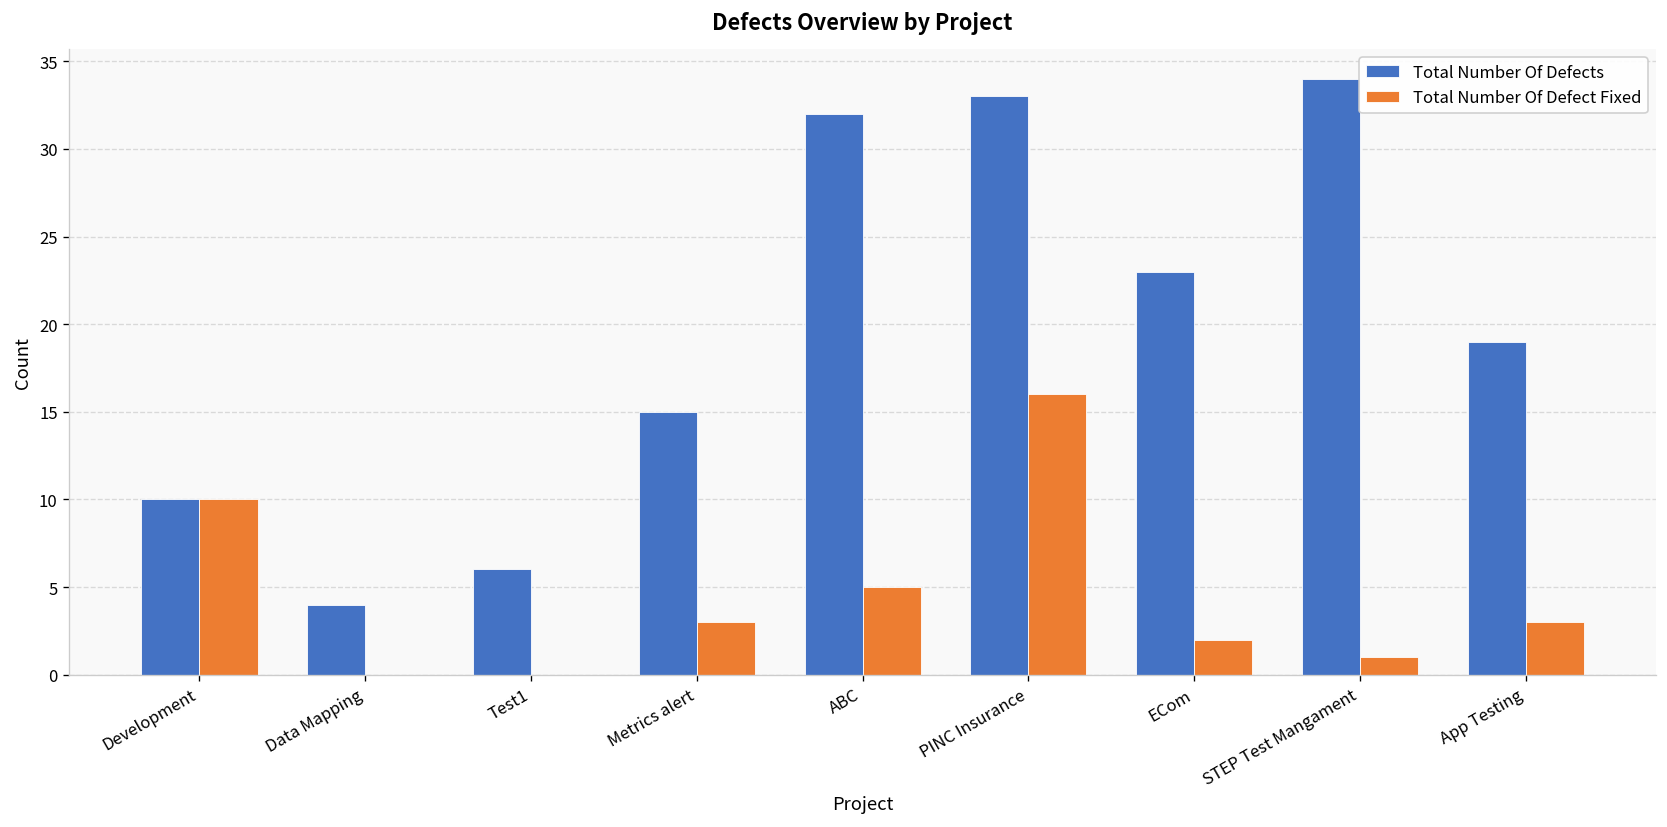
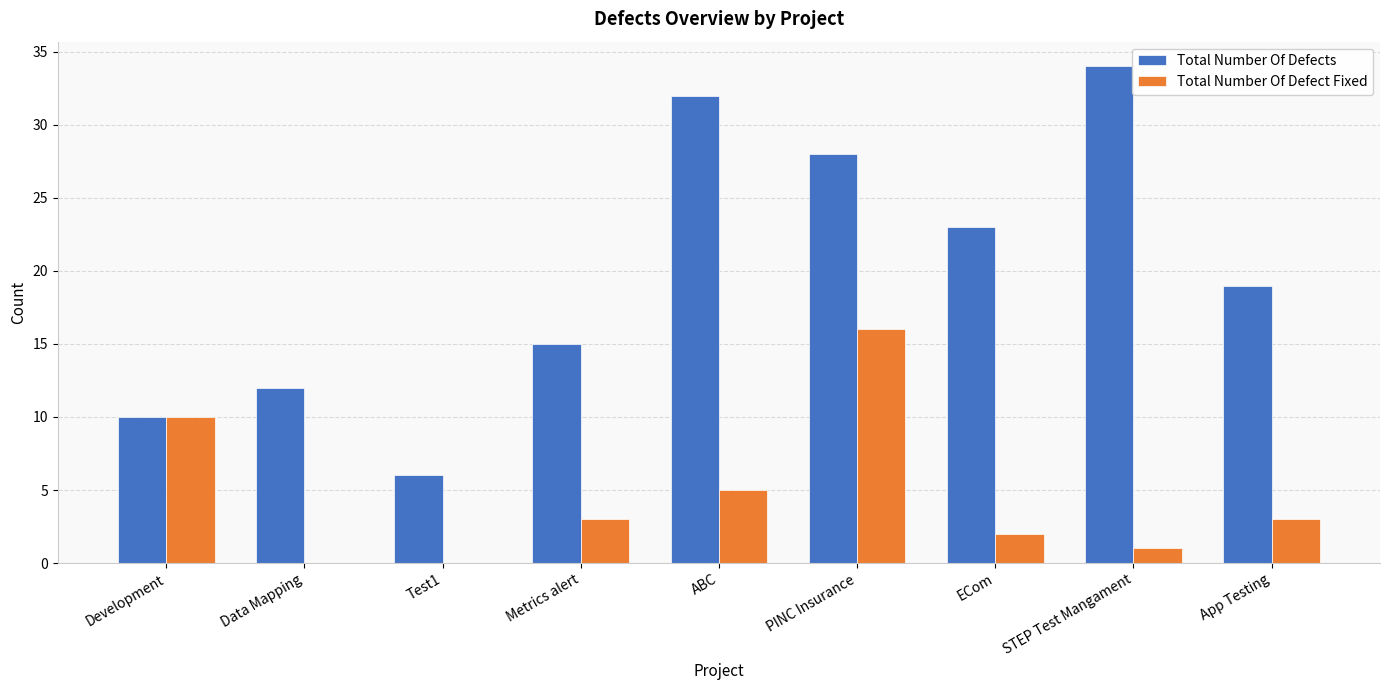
Total Number Of Defects, Data Mapping: 4 -> 12
Total Number Of Defects, PINC Insurance: 33 -> 28
